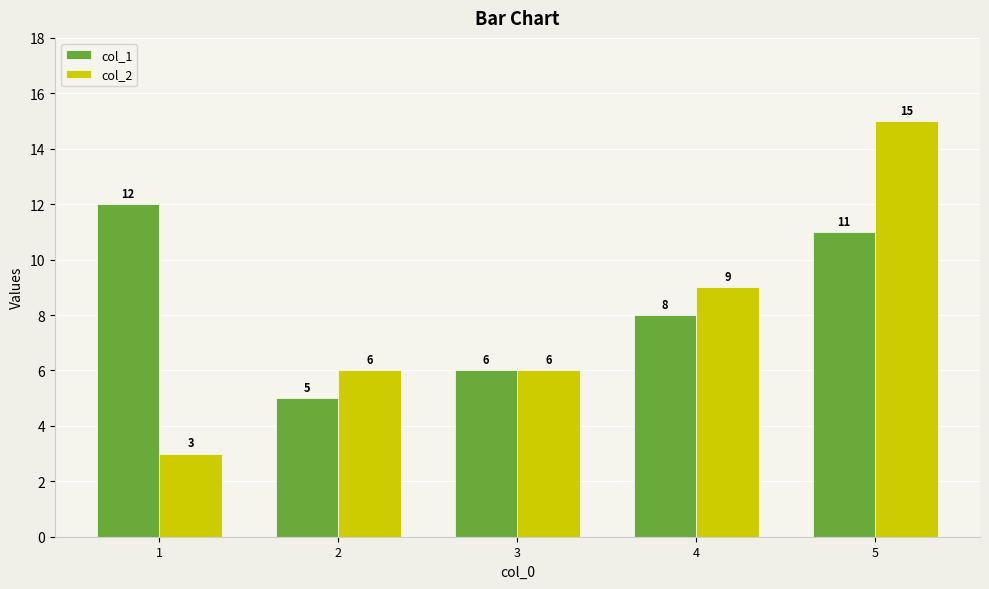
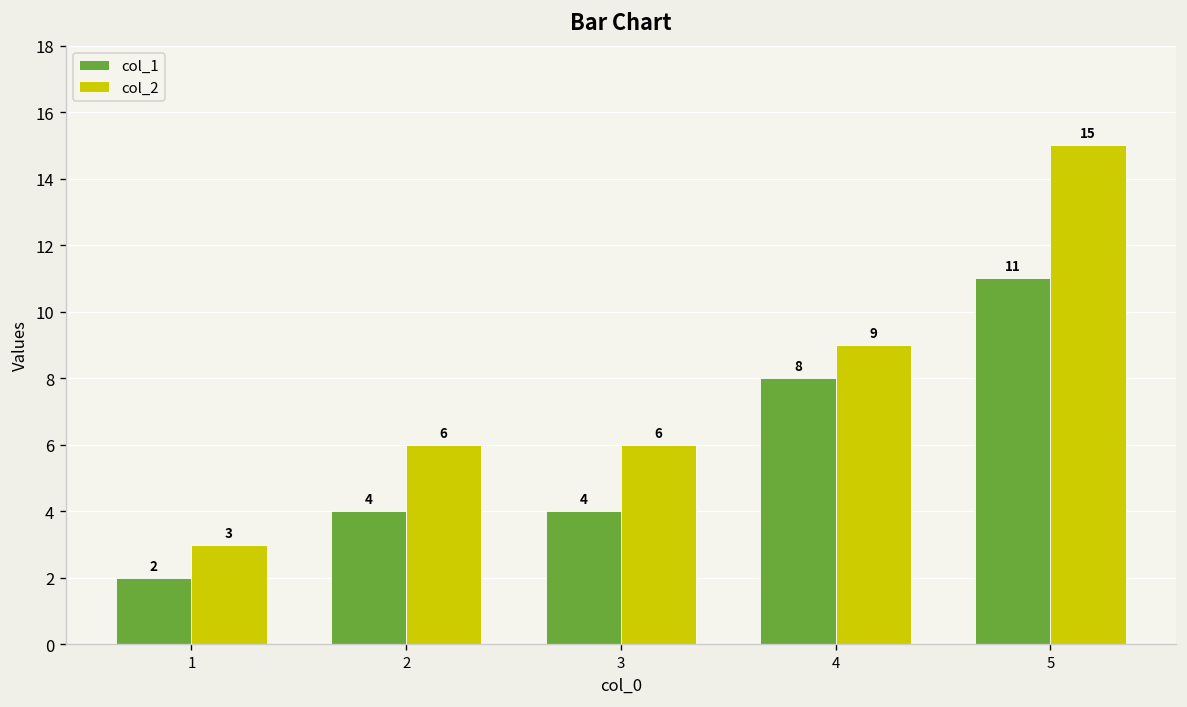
col_1, 1: 12 -> 2
col_1, 2: 5 -> 4
col_1, 3: 6 -> 4
